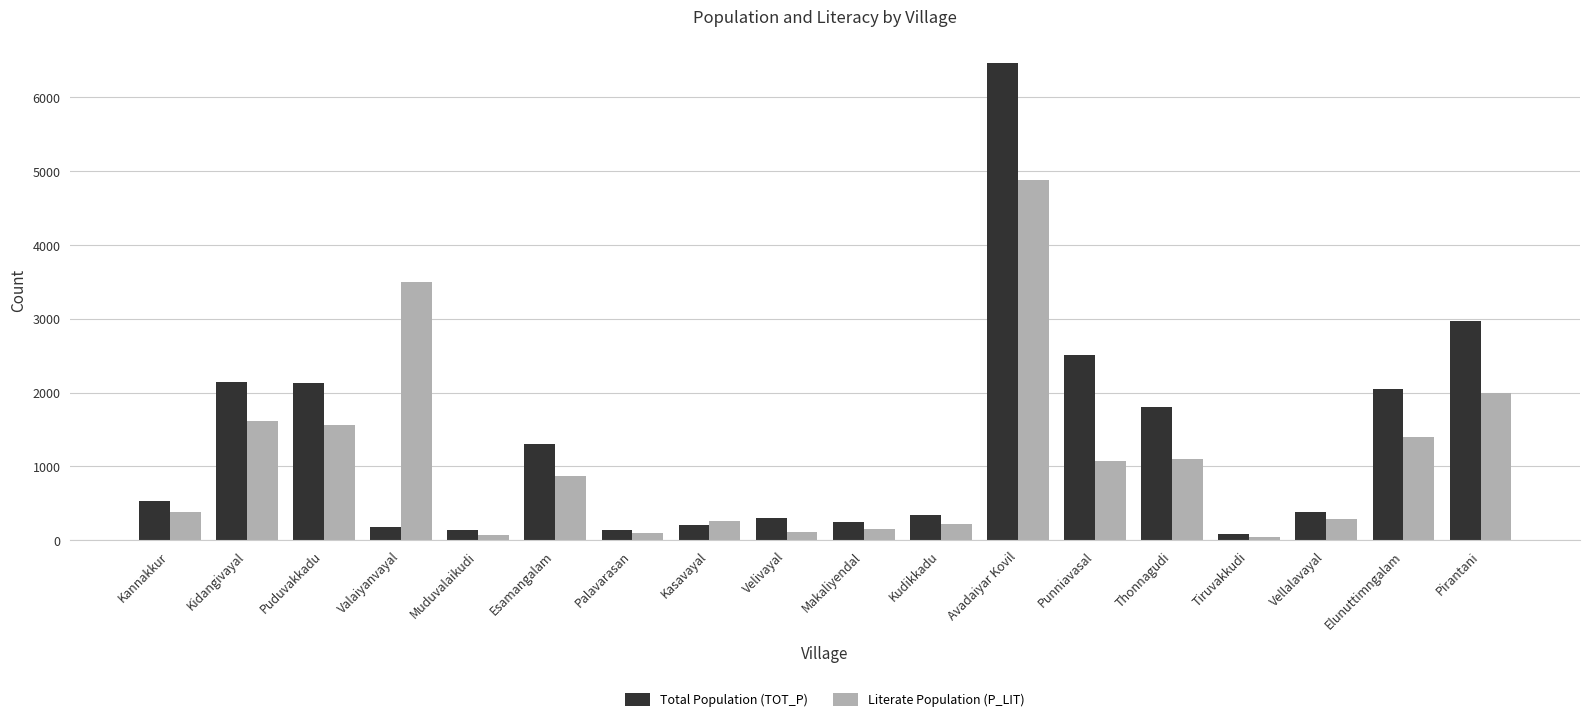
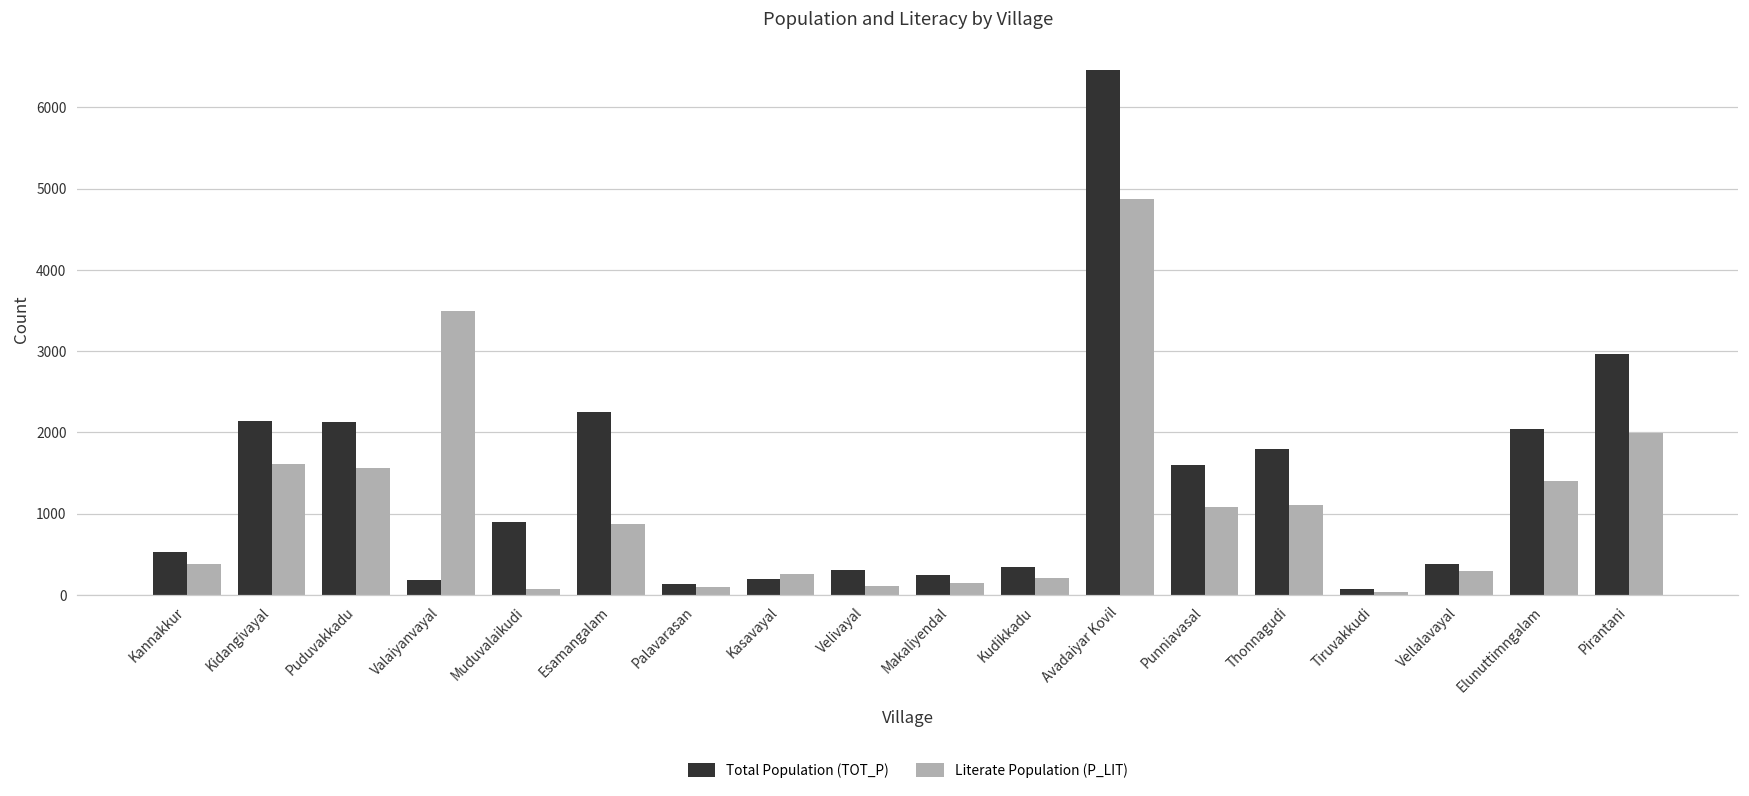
Total Population (TOT_P), Muduvalaikudi: 100 -> 900
Total Population (TOT_P), Esamangalam: 1300 -> 2300
Total Population (TOT_P), Punniavasal: 2500 -> 1600
